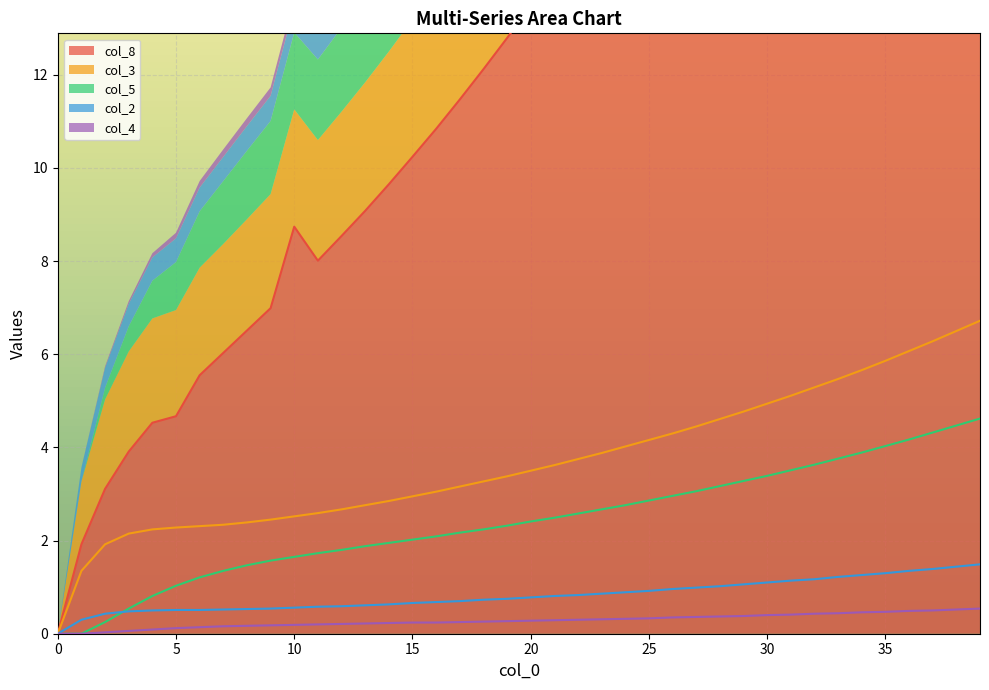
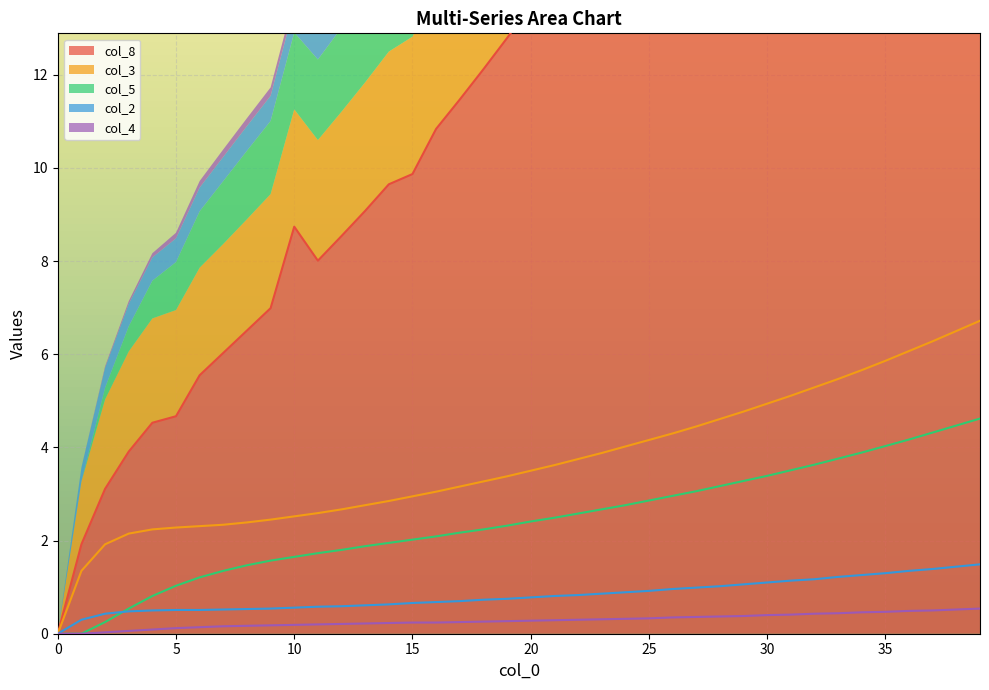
col_8, 15: 10.2 -> 9.9
